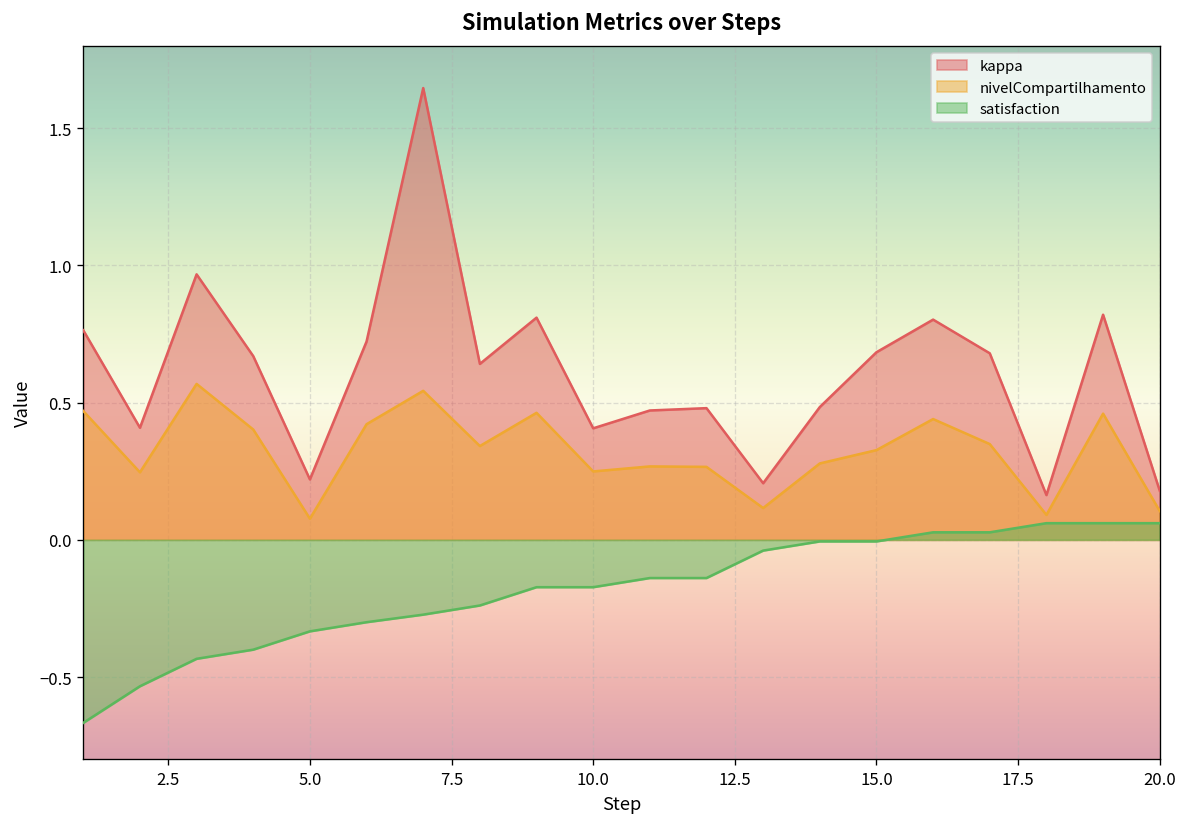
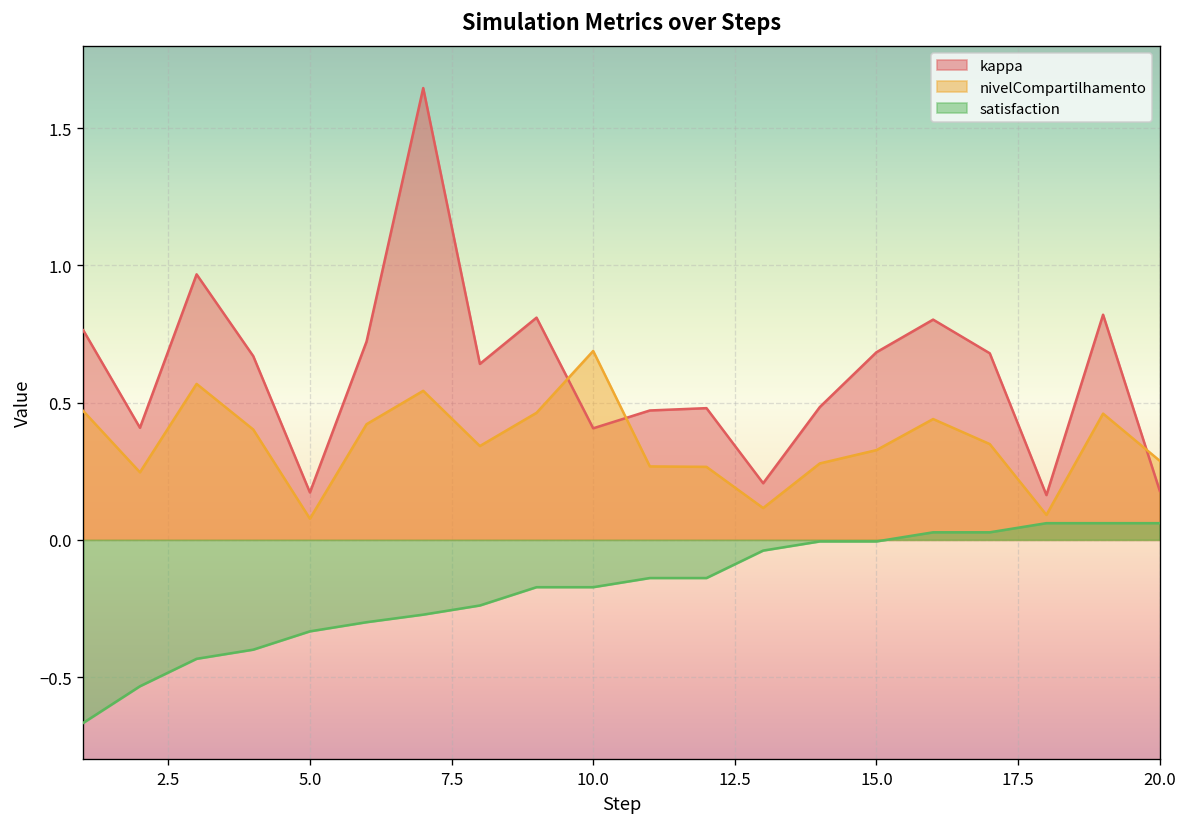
kappa, 5.0: 0.22 -> 0.17
nivelCompartilhamento, 10.0: 0.25 -> 0.69
nivelCompartilhamento, 20.0: 0.10 -> 0.29
